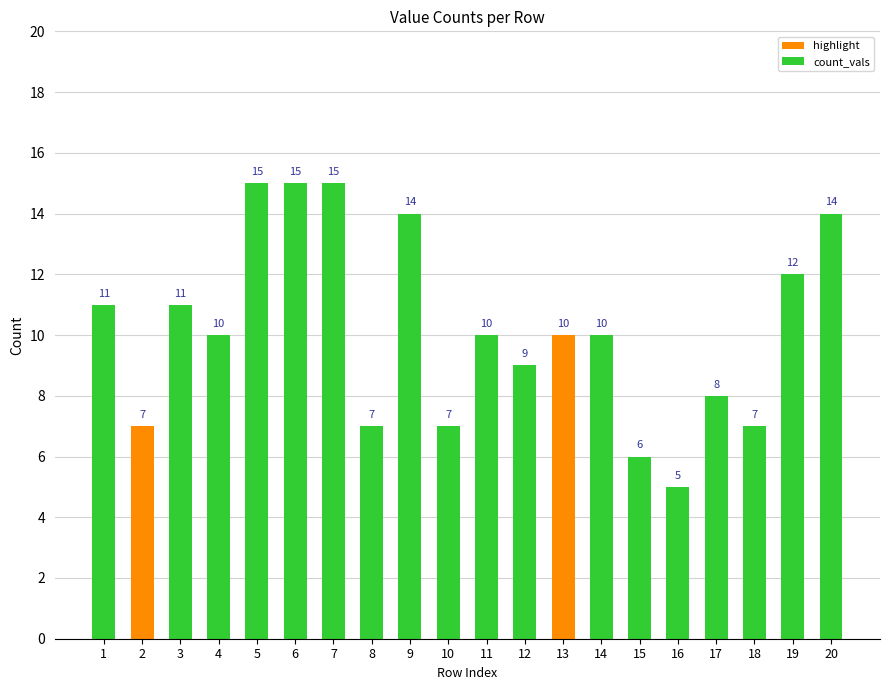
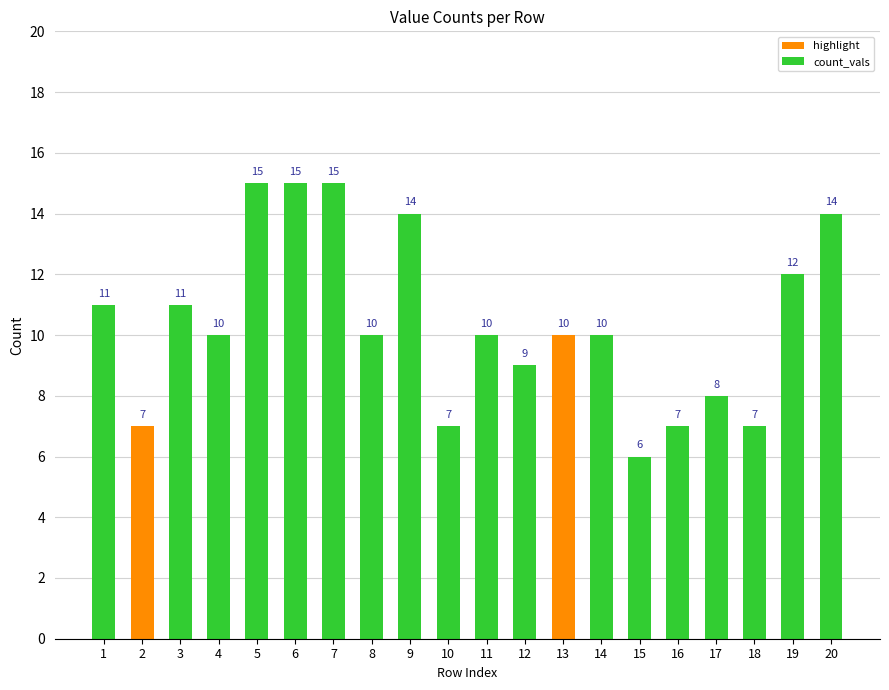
8: 7 -> 10
16: 5 -> 7
